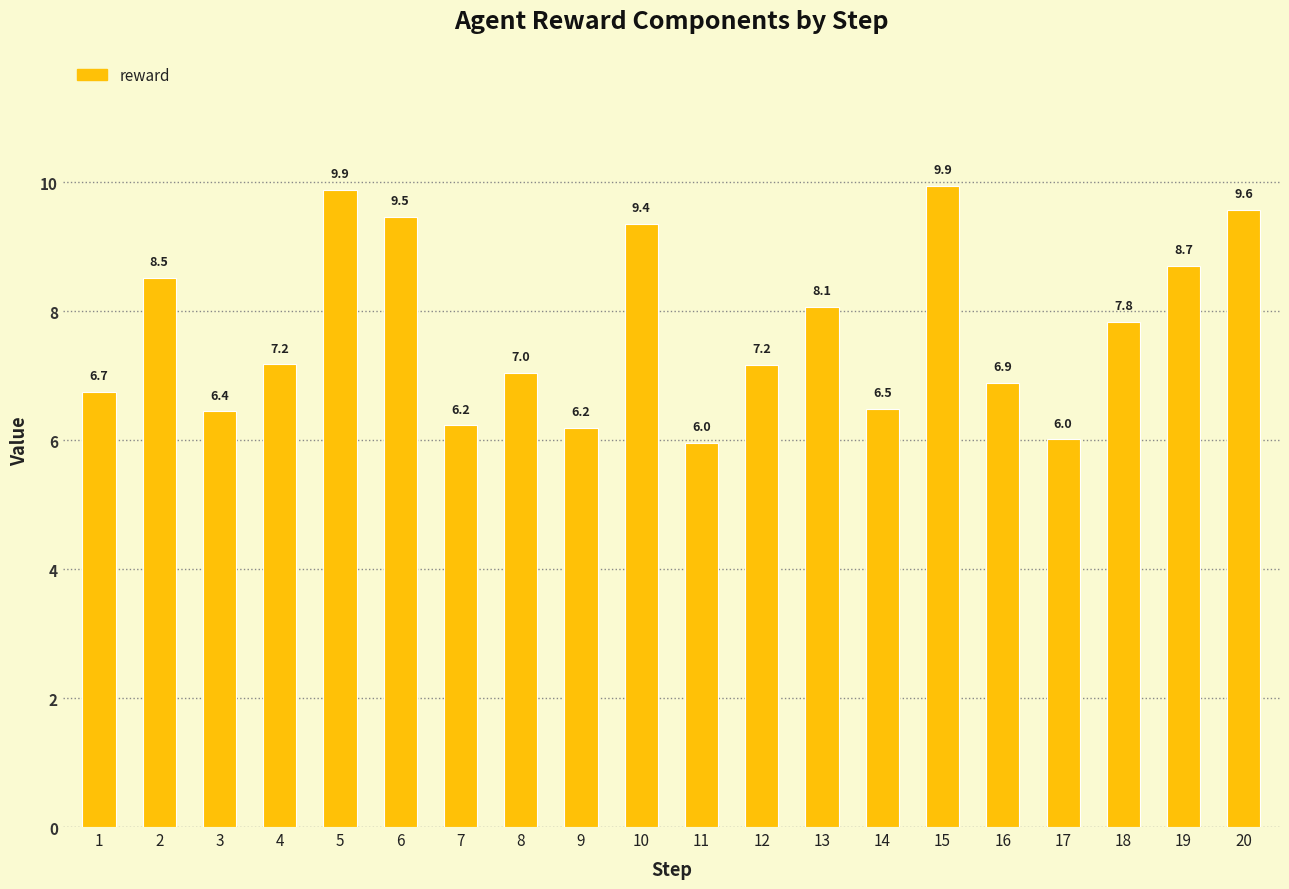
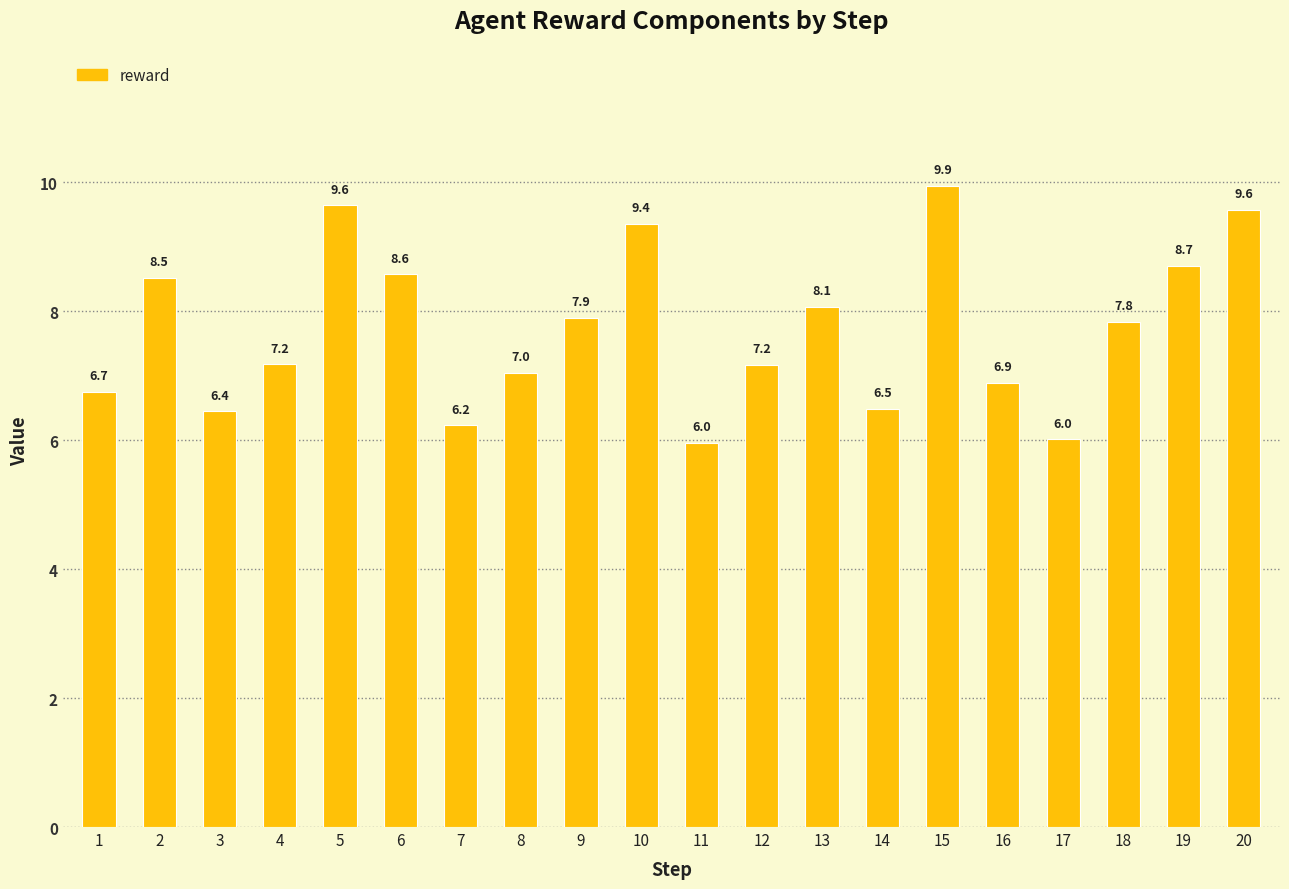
5: 9.9 -> 9.6
6: 9.5 -> 8.6
9: 6.2 -> 7.9
